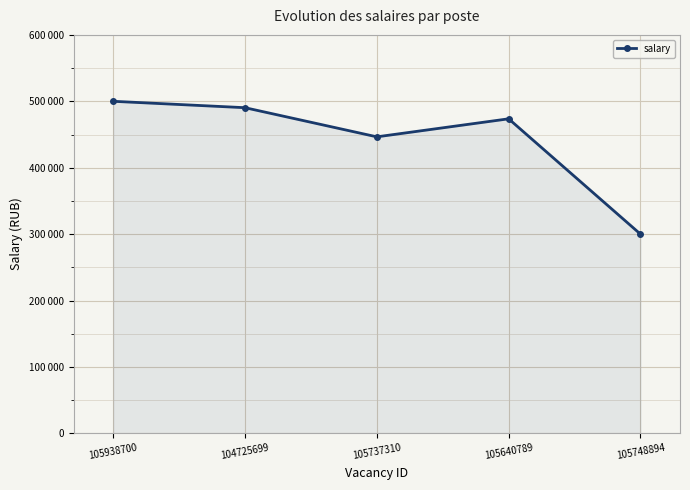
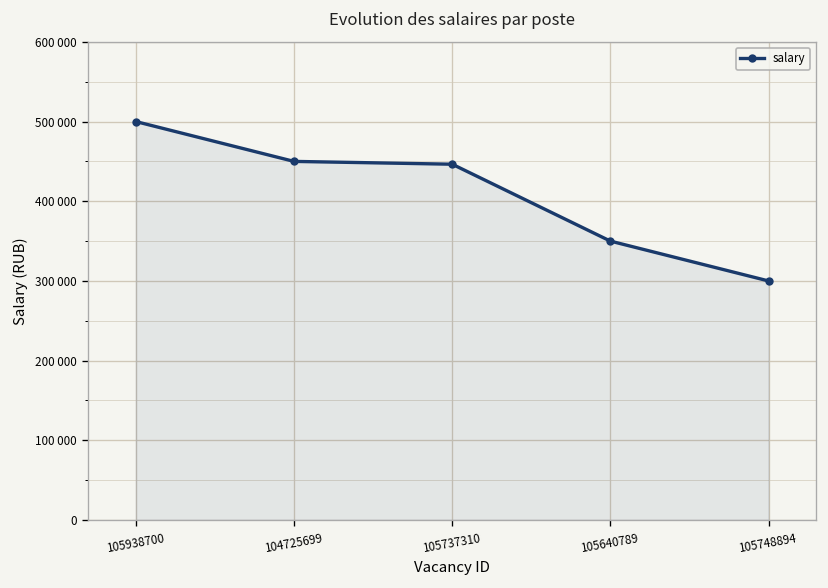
104725699: 490000 -> 450000
105640789: 470000 -> 350000
